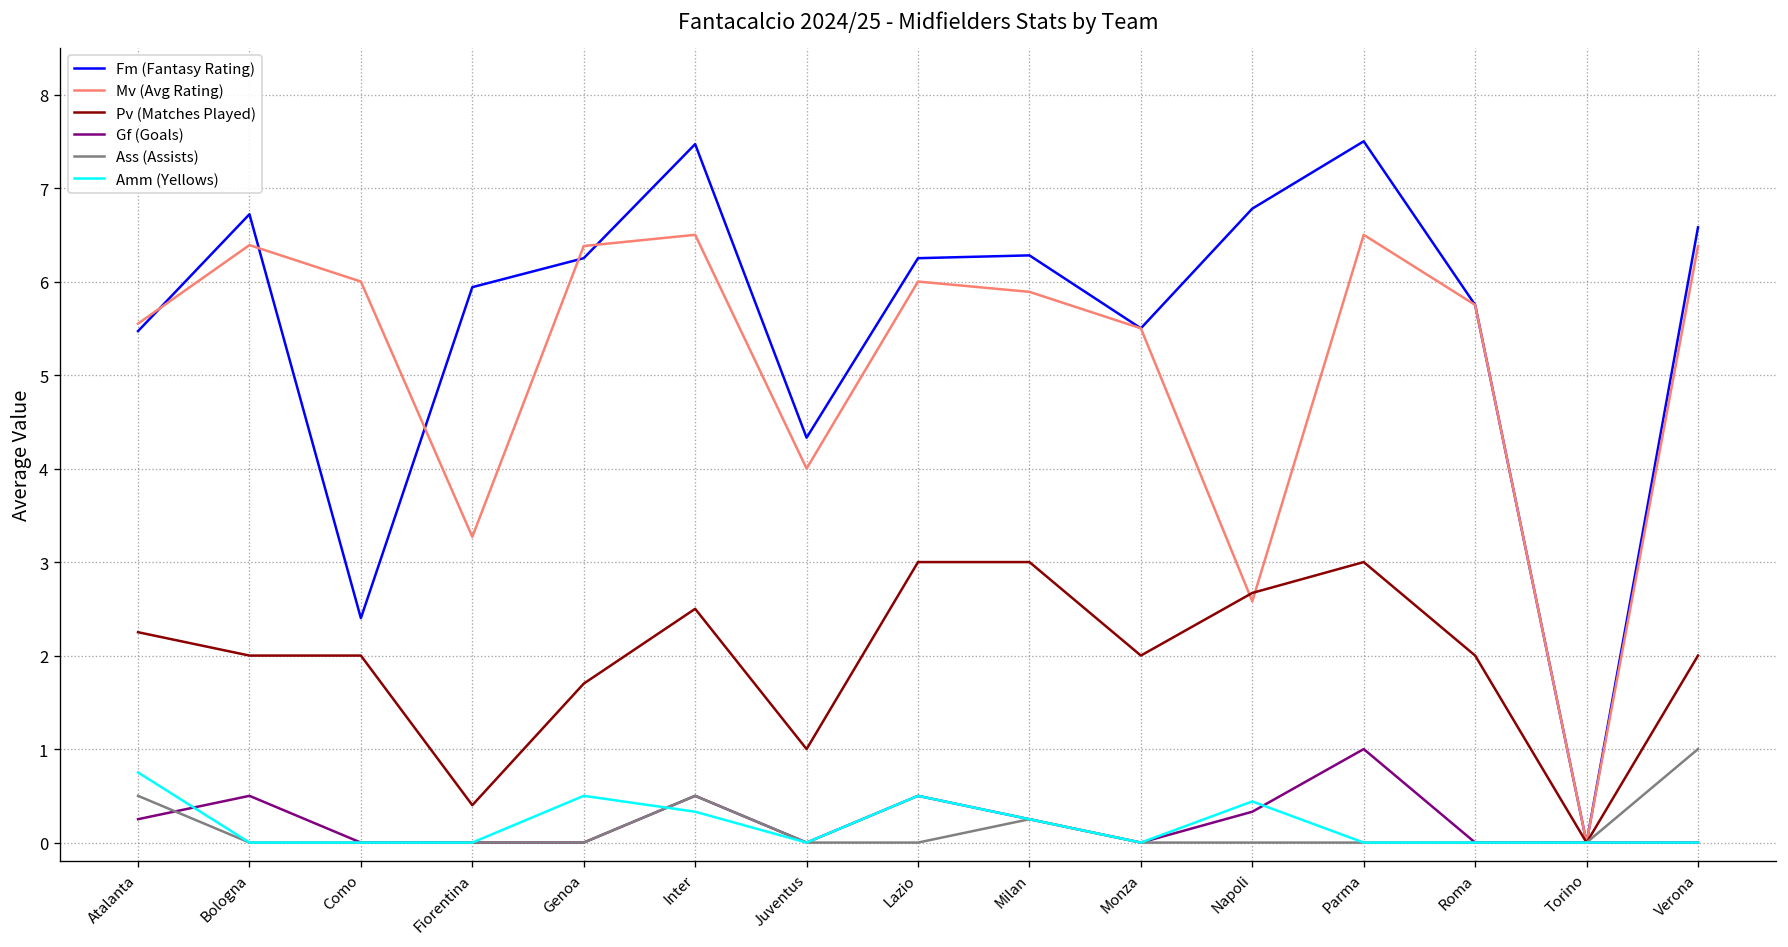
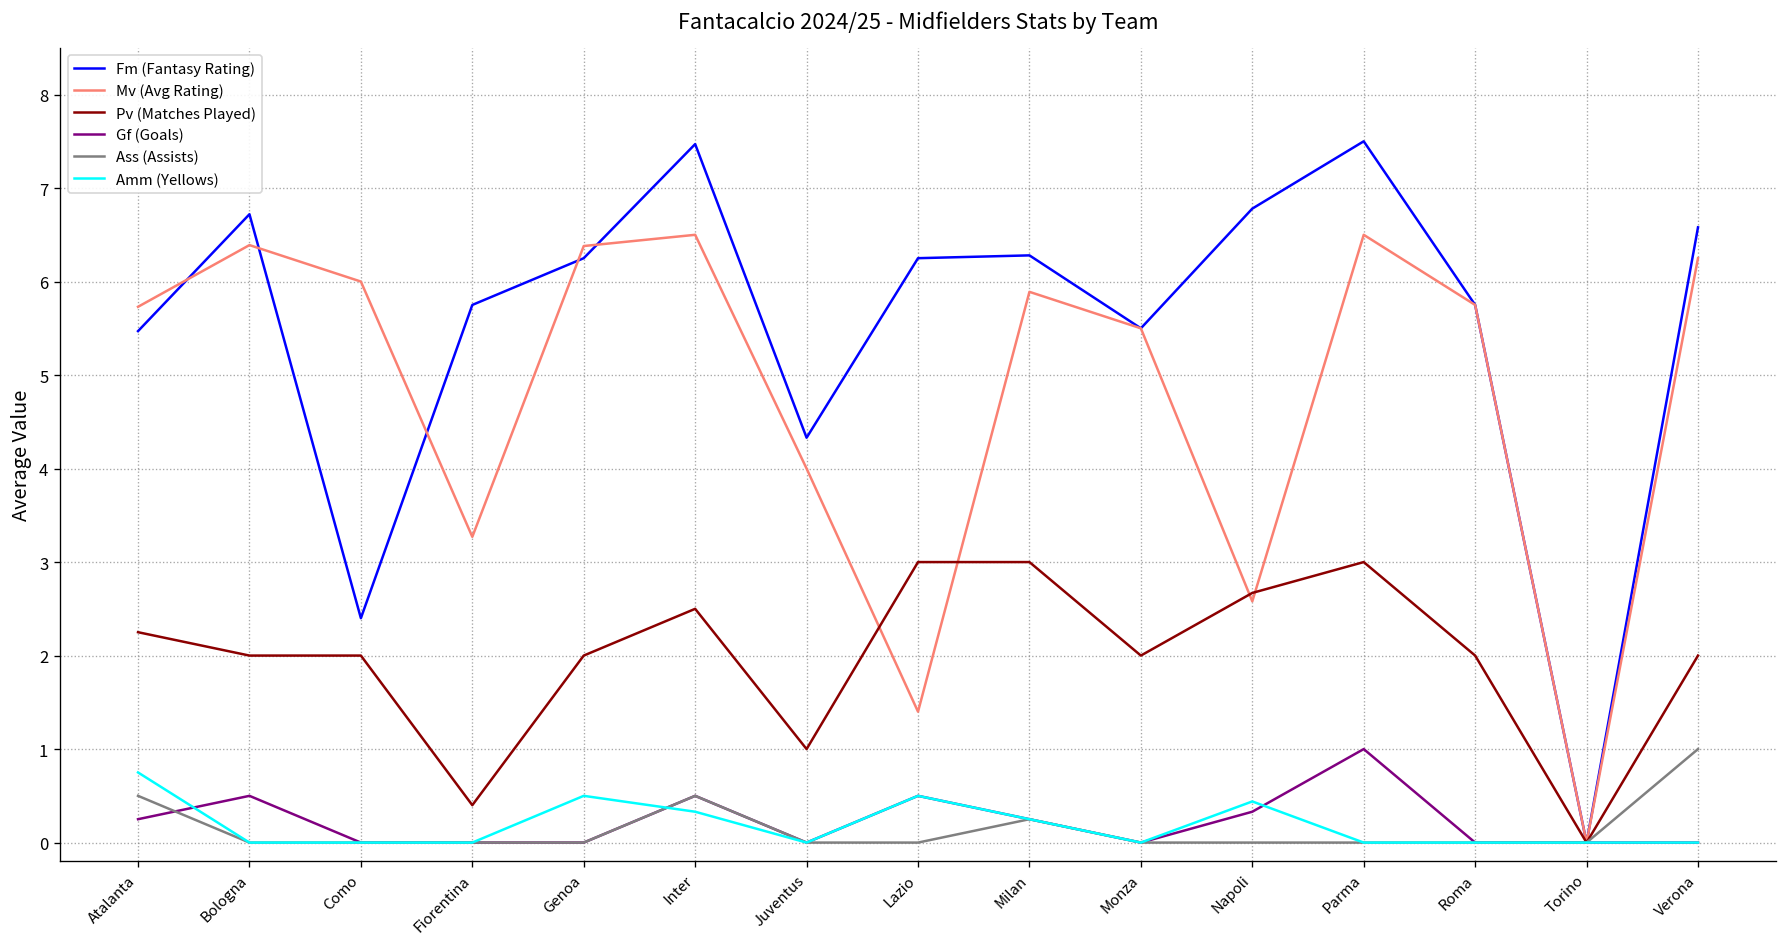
Mv (Avg Rating), Atalanta: 5.6 -> 5.7
Fm (Fantasy Rating), Fiorentina: 5.9 -> 5.8
Pv (Matches Played), Genoa: 1.7 -> 2.0
Mv (Avg Rating), Lazio: 6.0 -> 1.4
Mv (Avg Rating), Verona: 6.4 -> 6.3
